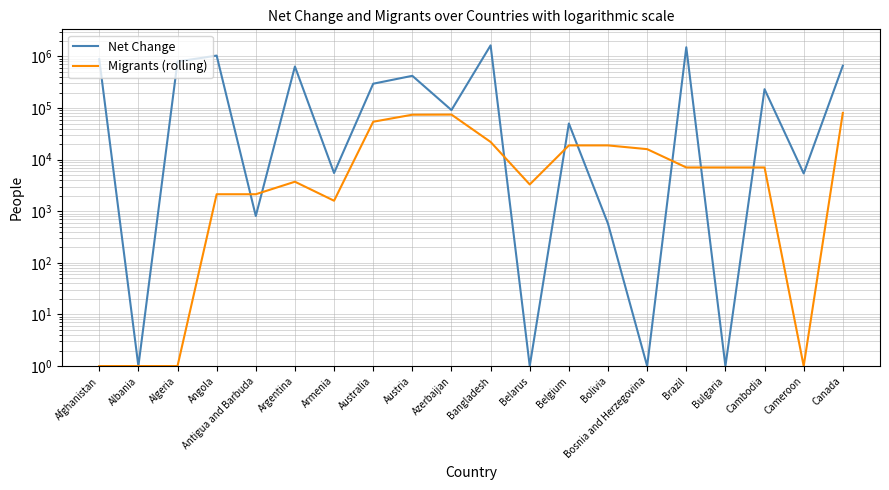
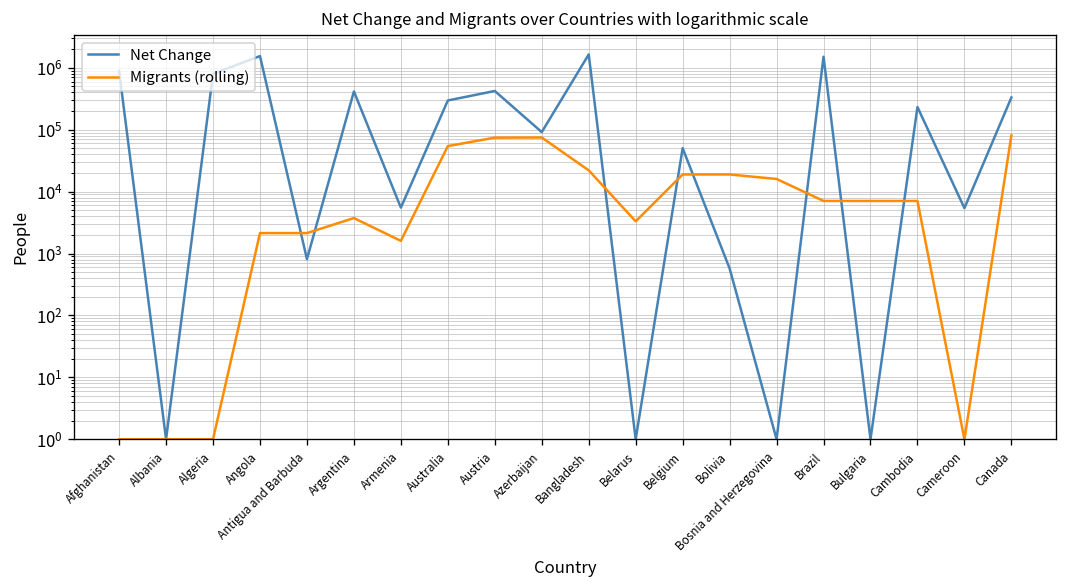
Net Change, Angola: 1000000 -> 1500000
Net Change, Argentina: 600000 -> 400000
Net Change, Canada: 700000 -> 300000
